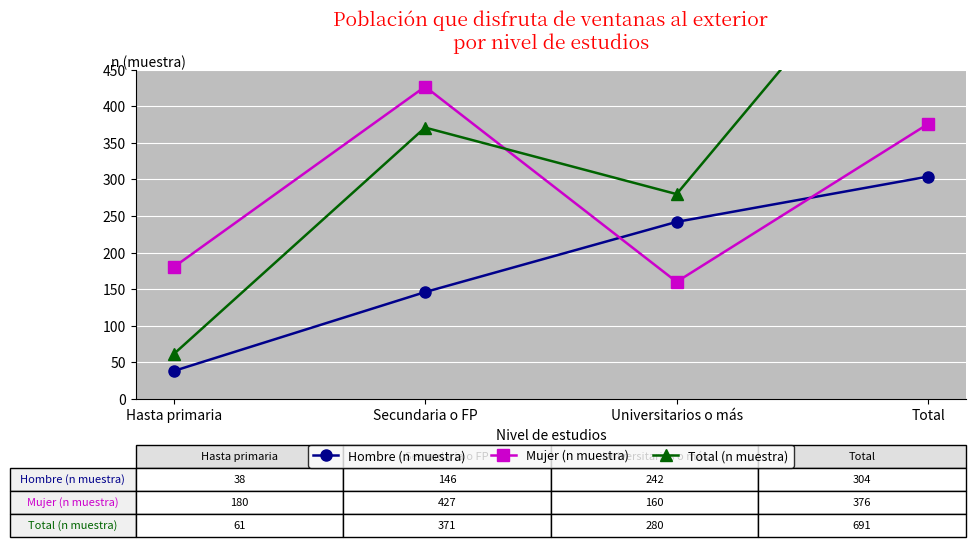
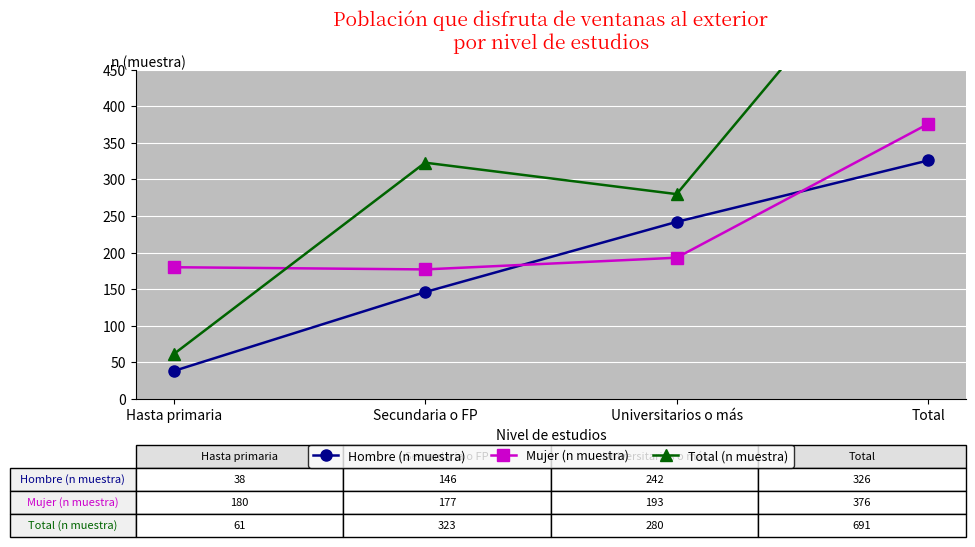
Mujer (n muestra), Secundaria o FP: 427 -> 177
Total (n muestra), Secundaria o FP: 371 -> 323
Mujer (n muestra), Universitarios o más: 160 -> 193
Hombre (n muestra), Total: 304 -> 326
